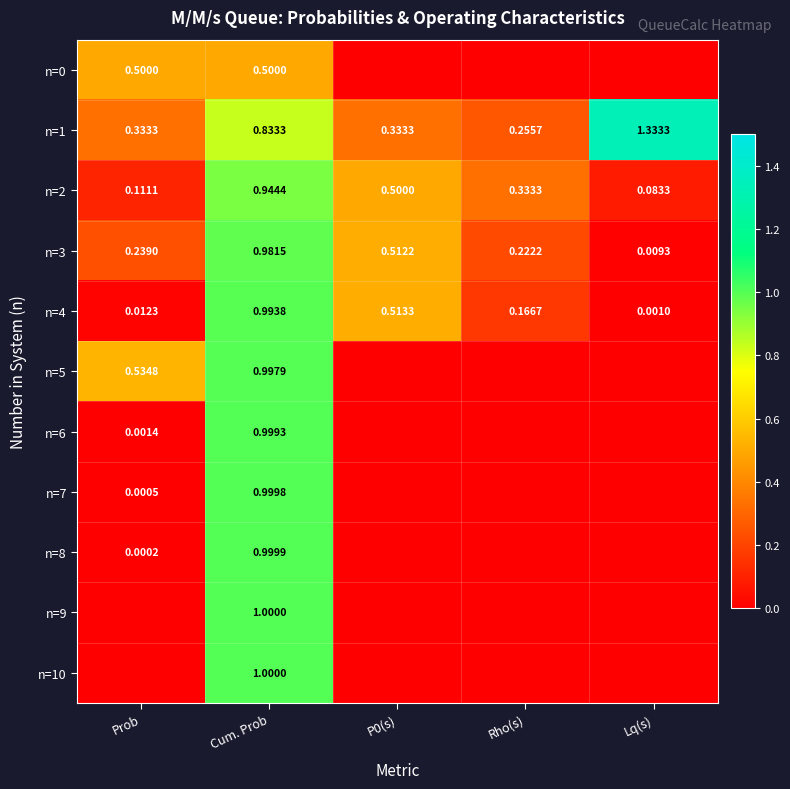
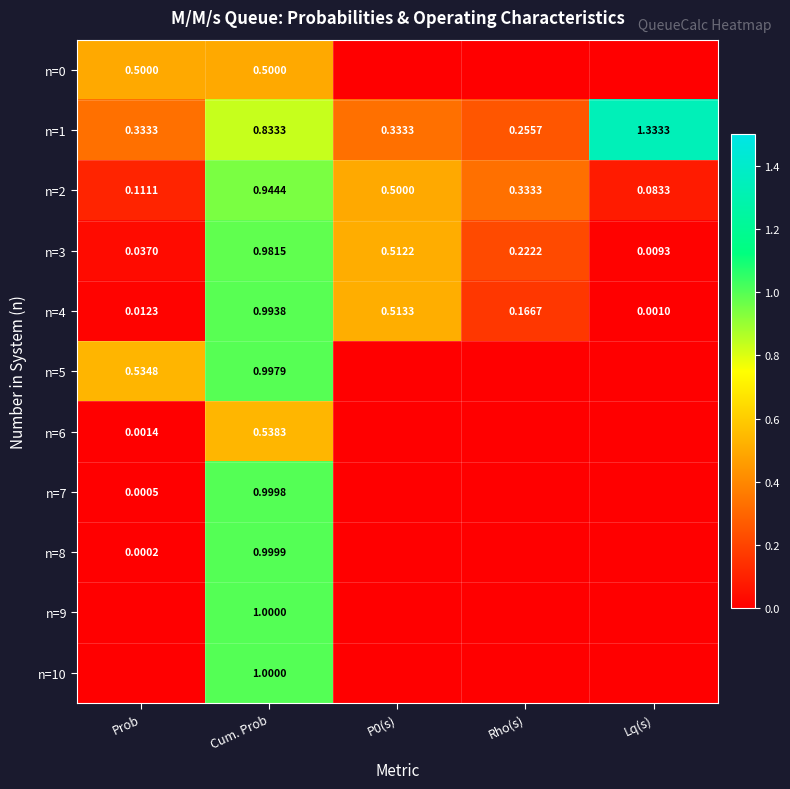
n=3, Prob: 0.2390 -> 0.0370
n=6, Cum. Prob: 0.9993 -> 0.5383
